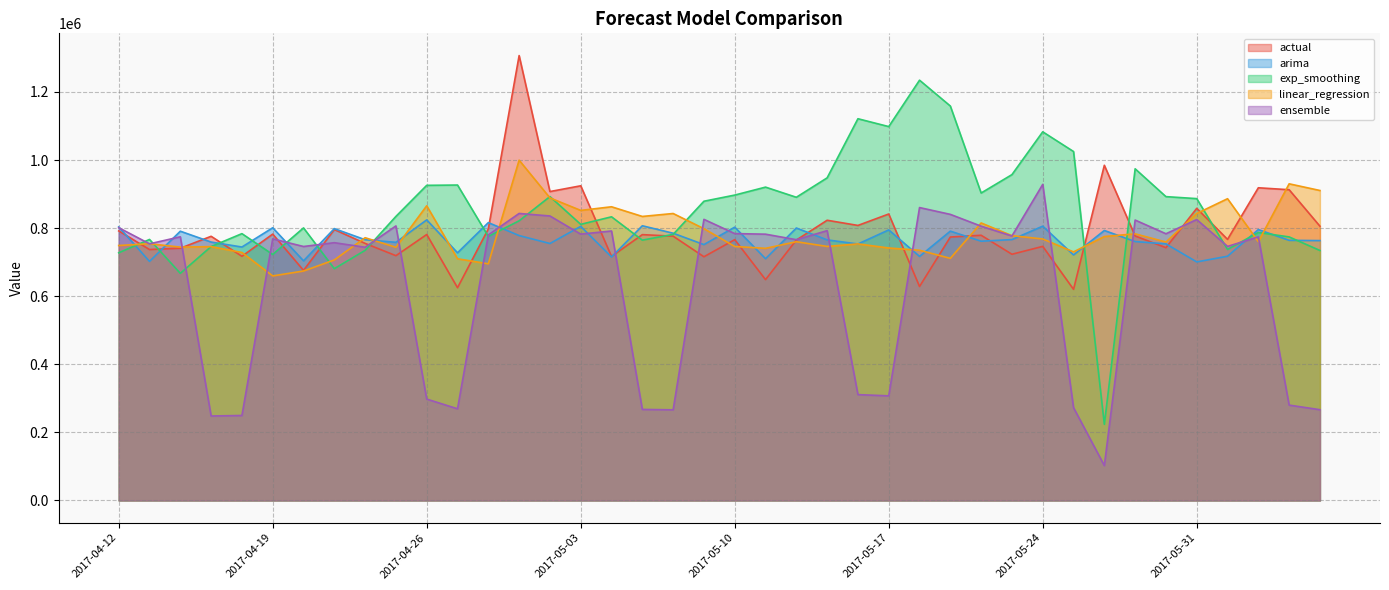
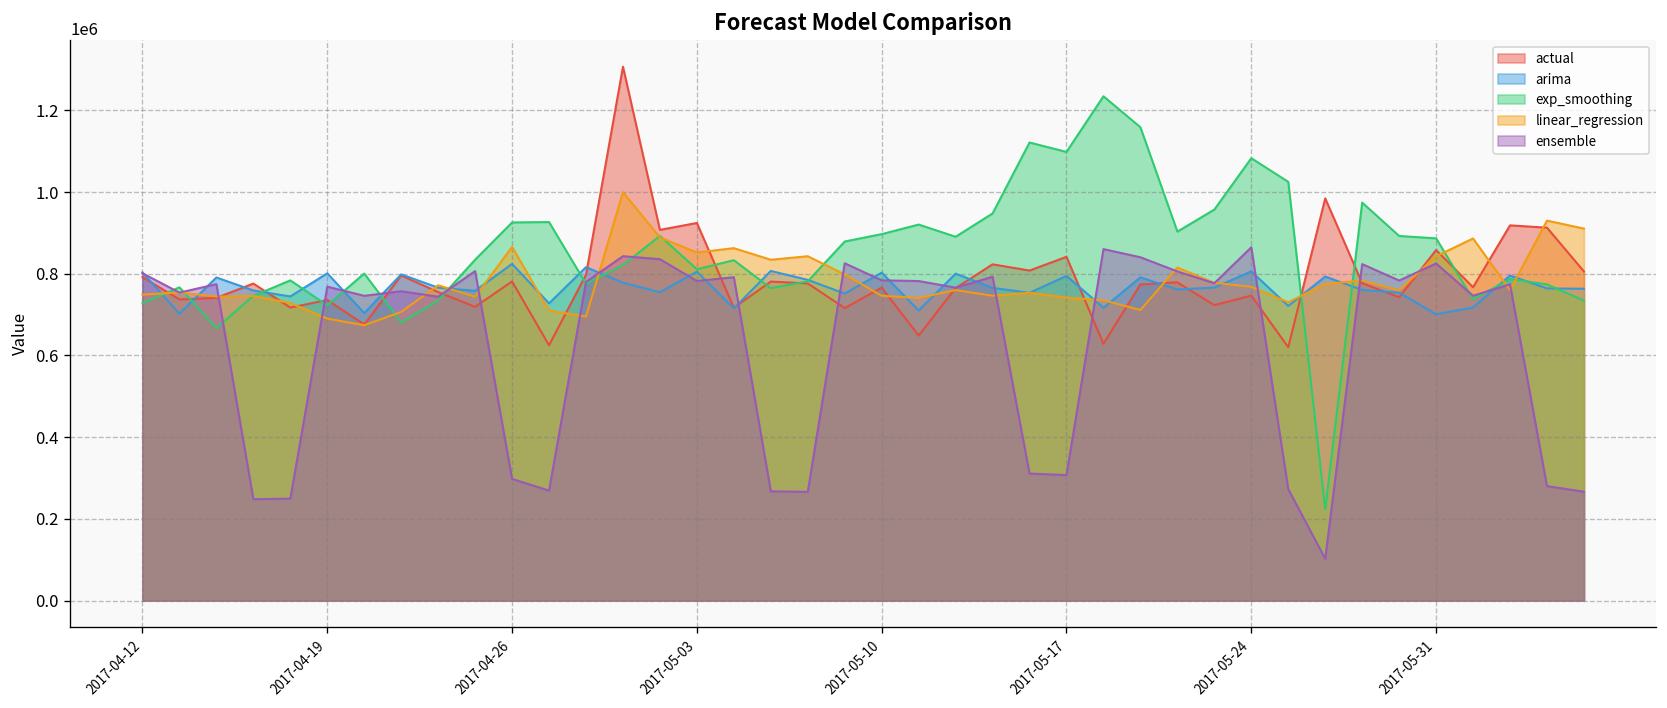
actual, 2017-04-19: 780000 -> 740000
linear_regression, 2017-04-19: 660000 -> 690000
ensemble, 2017-05-24: 930000 -> 860000
